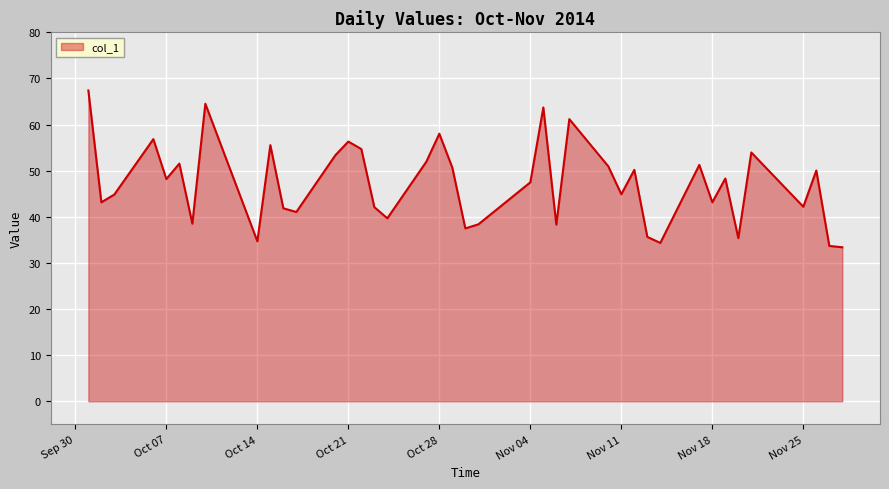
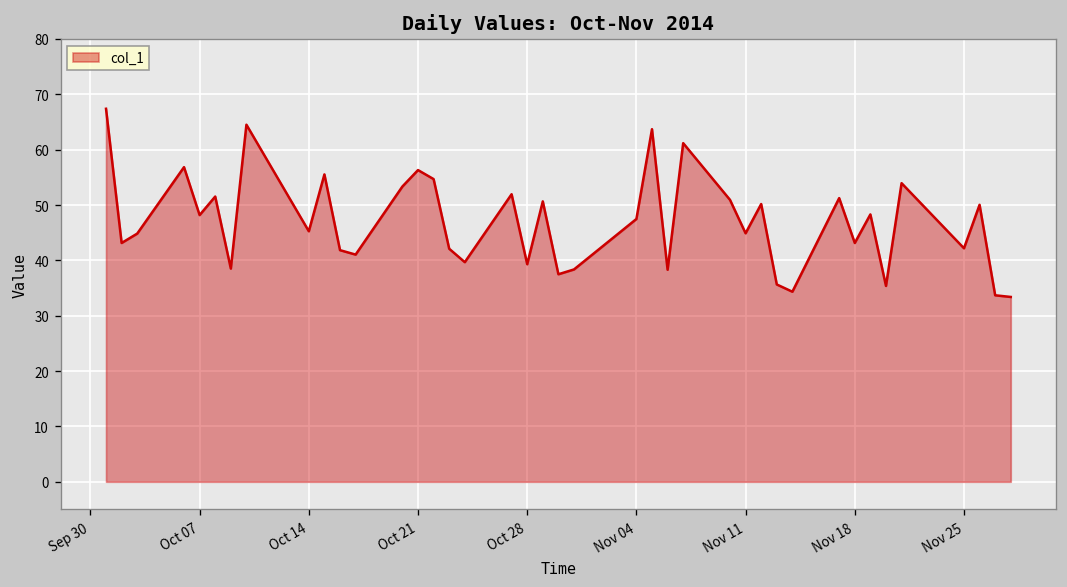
Oct 14: 35 -> 45
Oct 28: 58 -> 39
